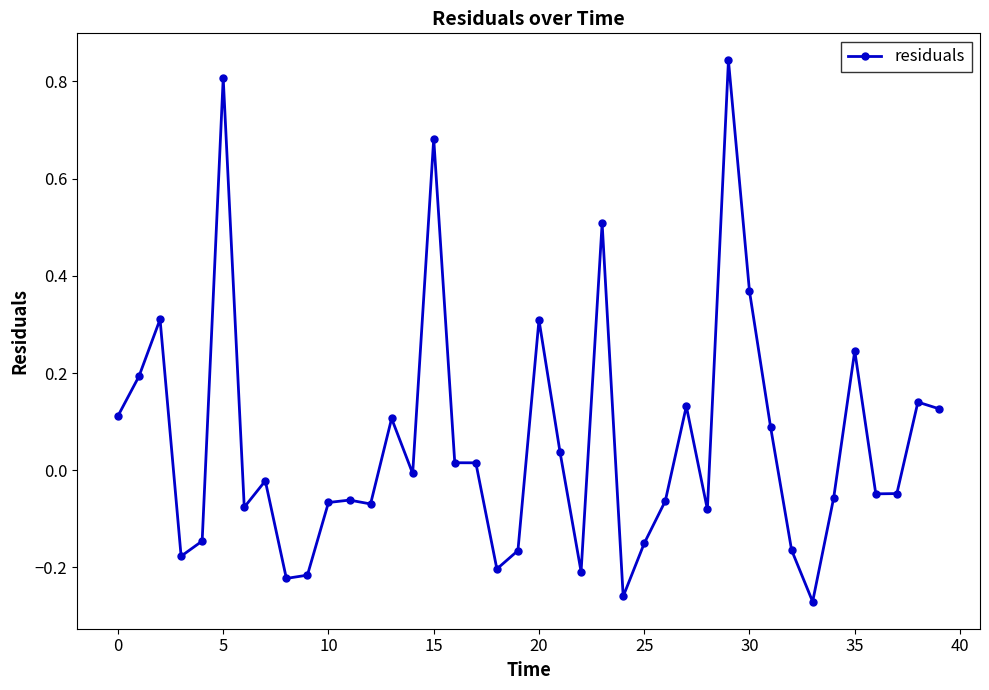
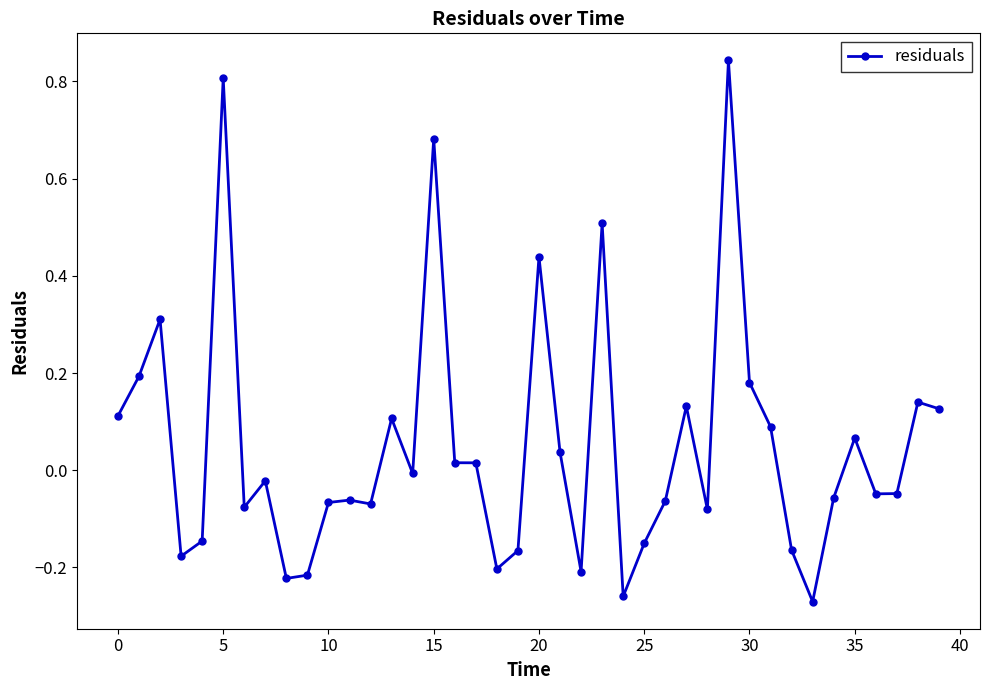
20: 0.31 -> 0.44
30: 0.37 -> 0.18
35: 0.25 -> 0.07
